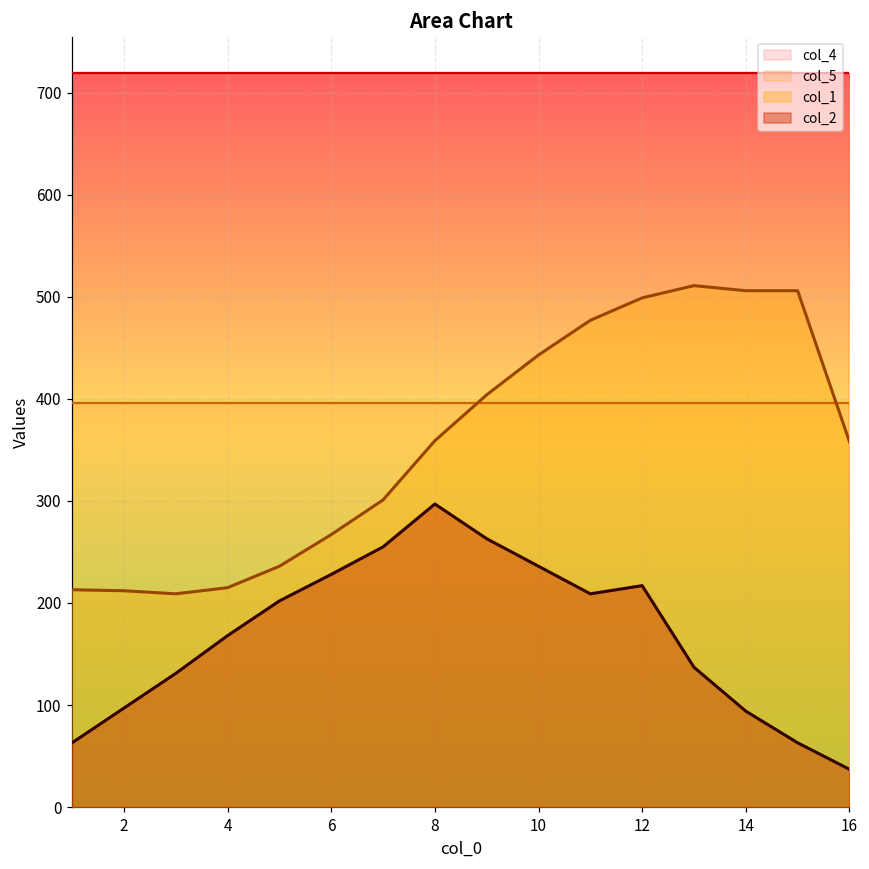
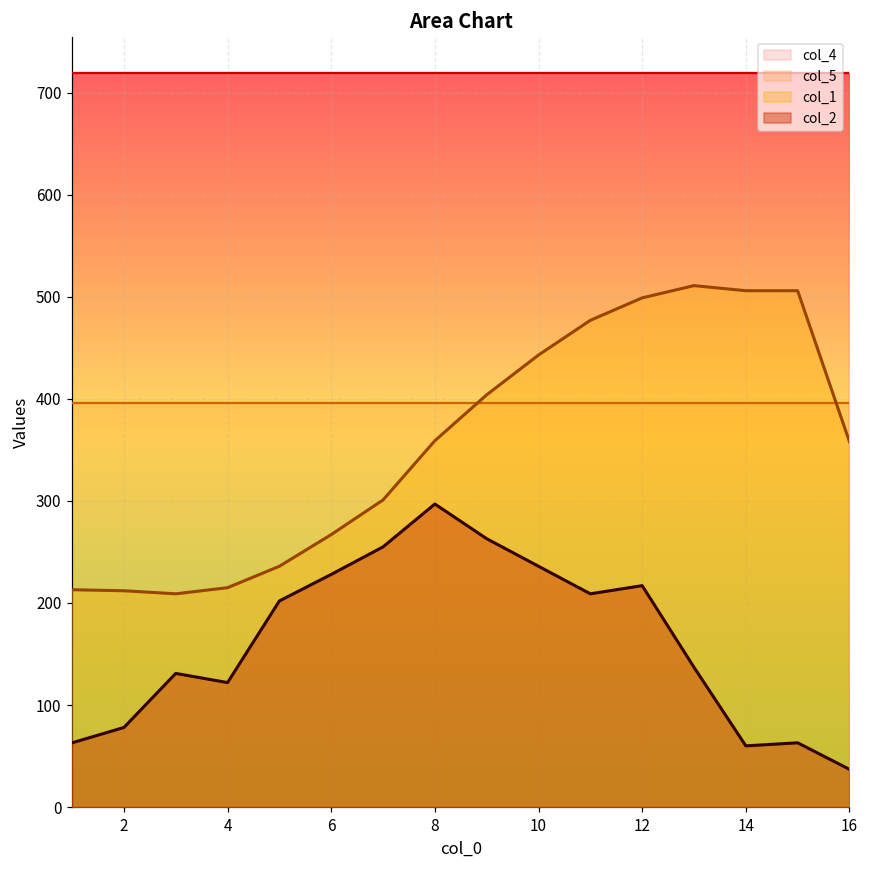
col_2, 2: 100 -> 80
col_2, 4: 170 -> 120
col_2, 14: 90 -> 60
